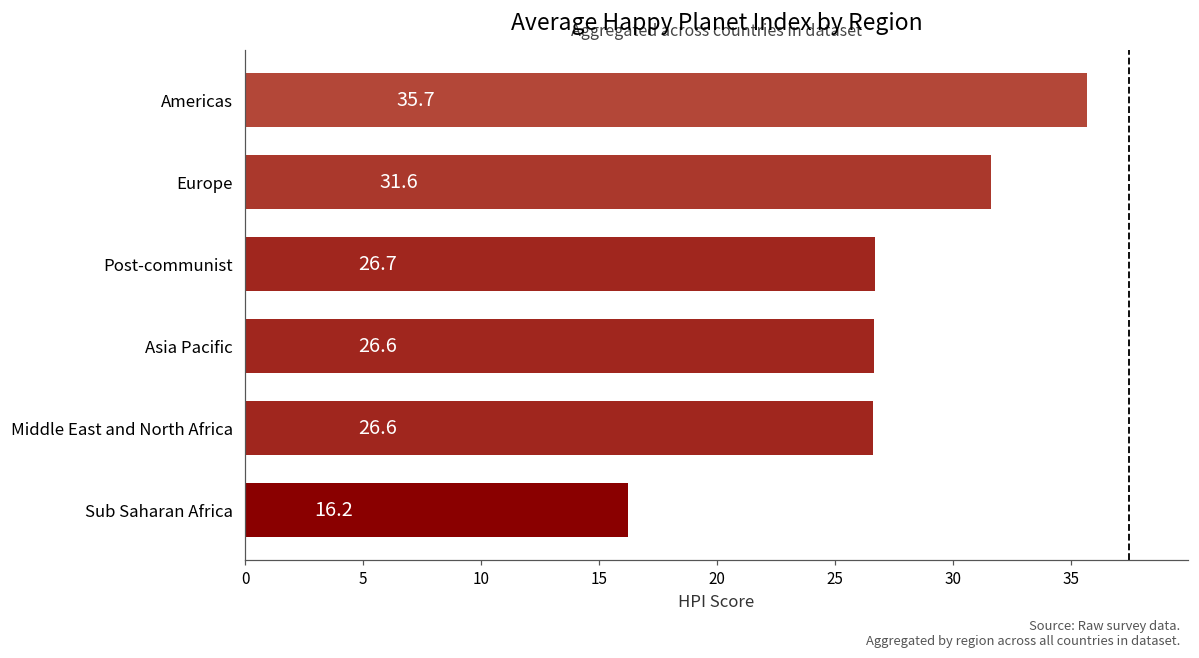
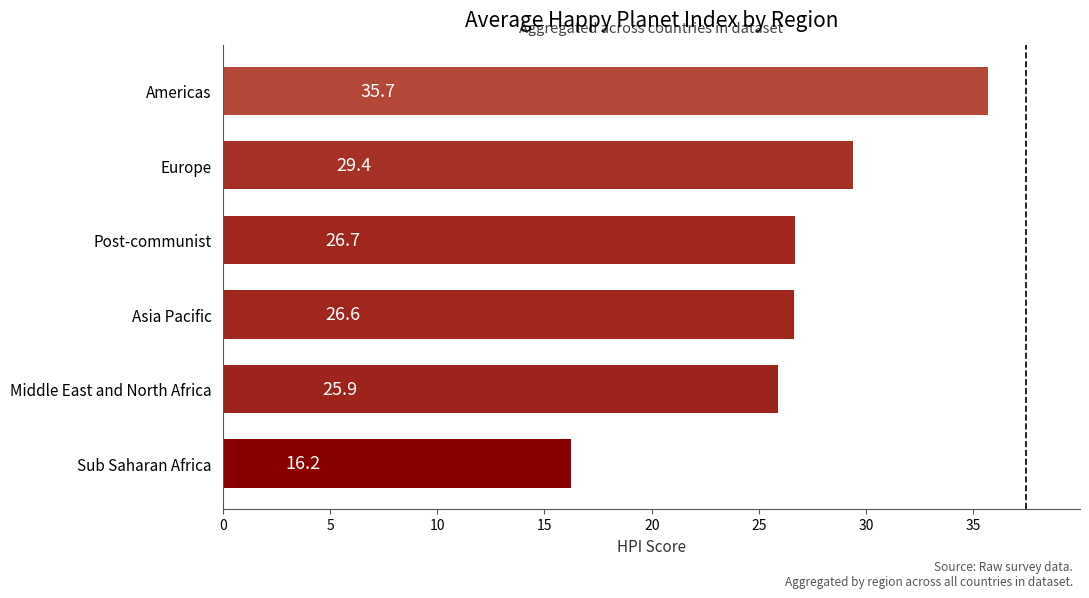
Europe: 31.6 -> 29.4
Middle East and North Africa: 26.6 -> 25.9
